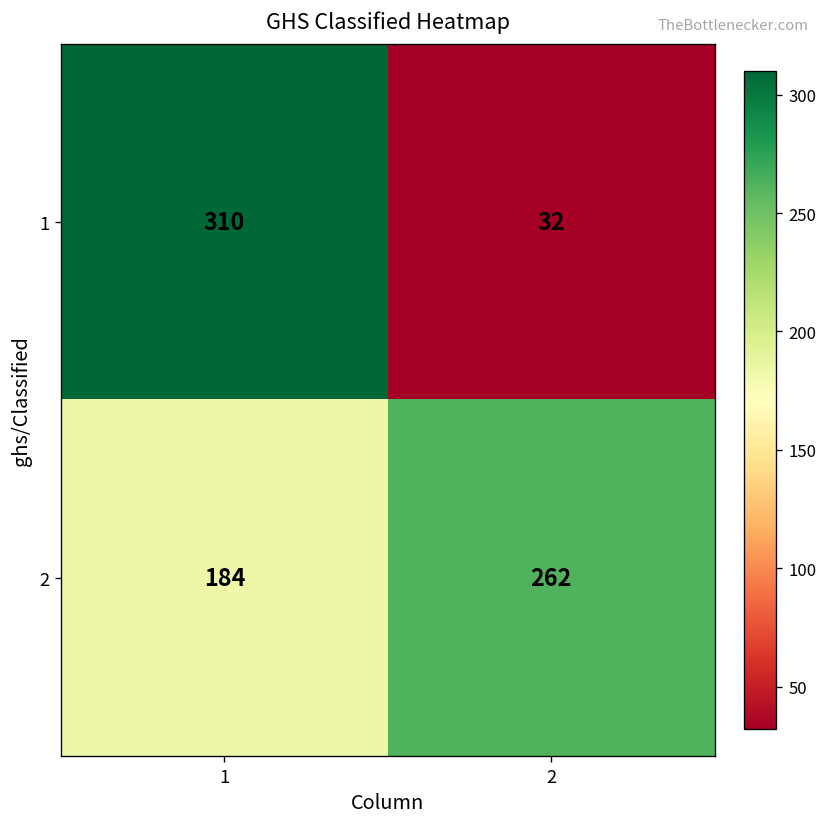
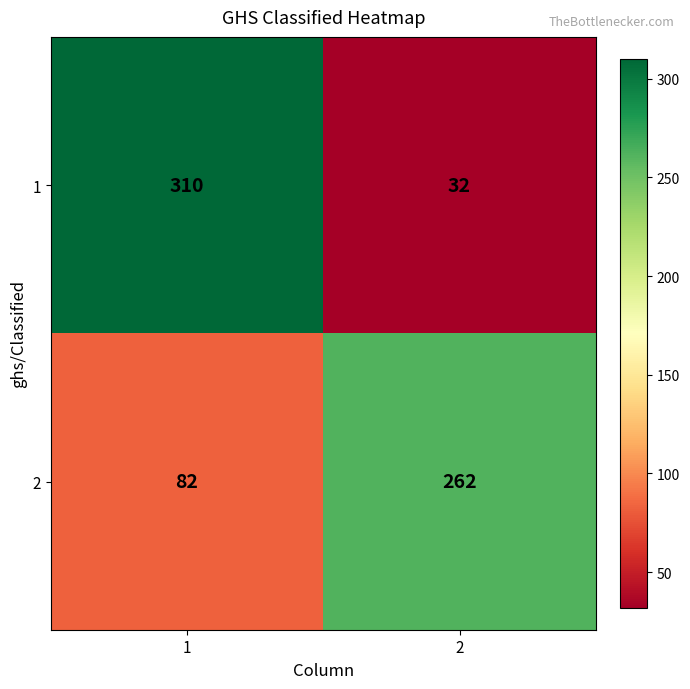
2, 1: 184 -> 82
